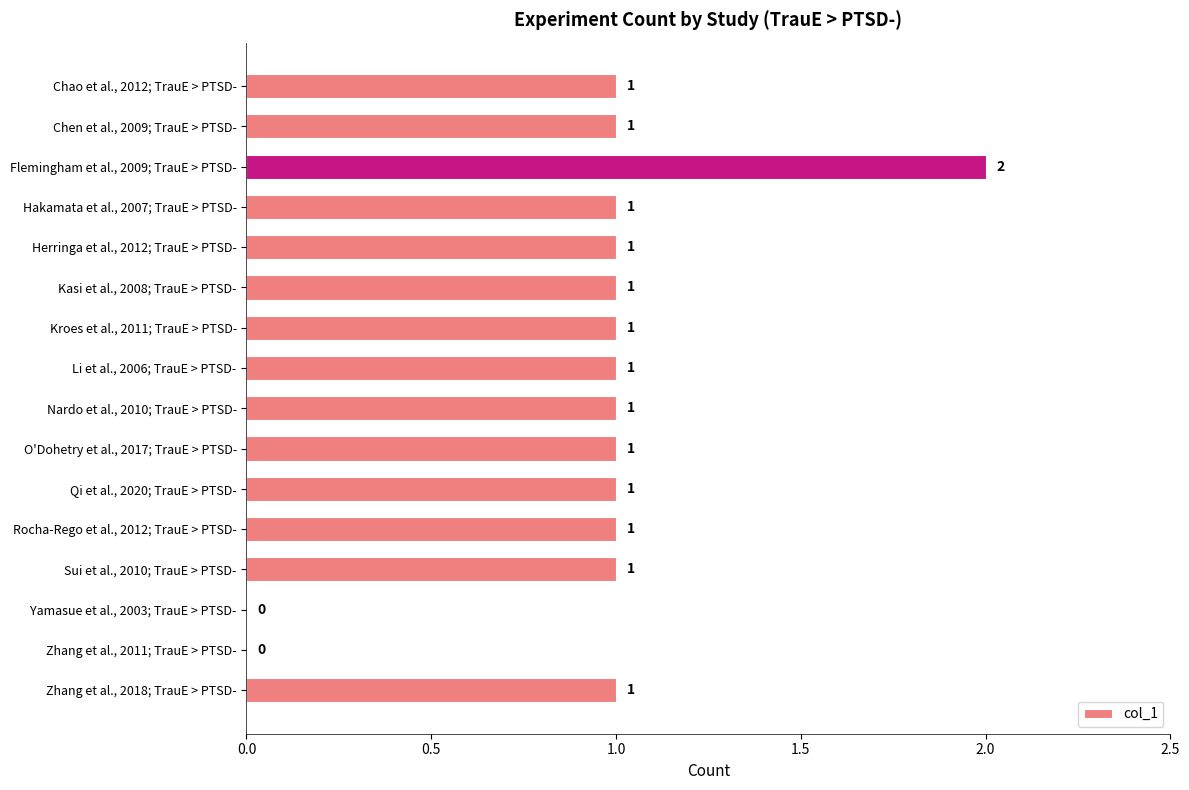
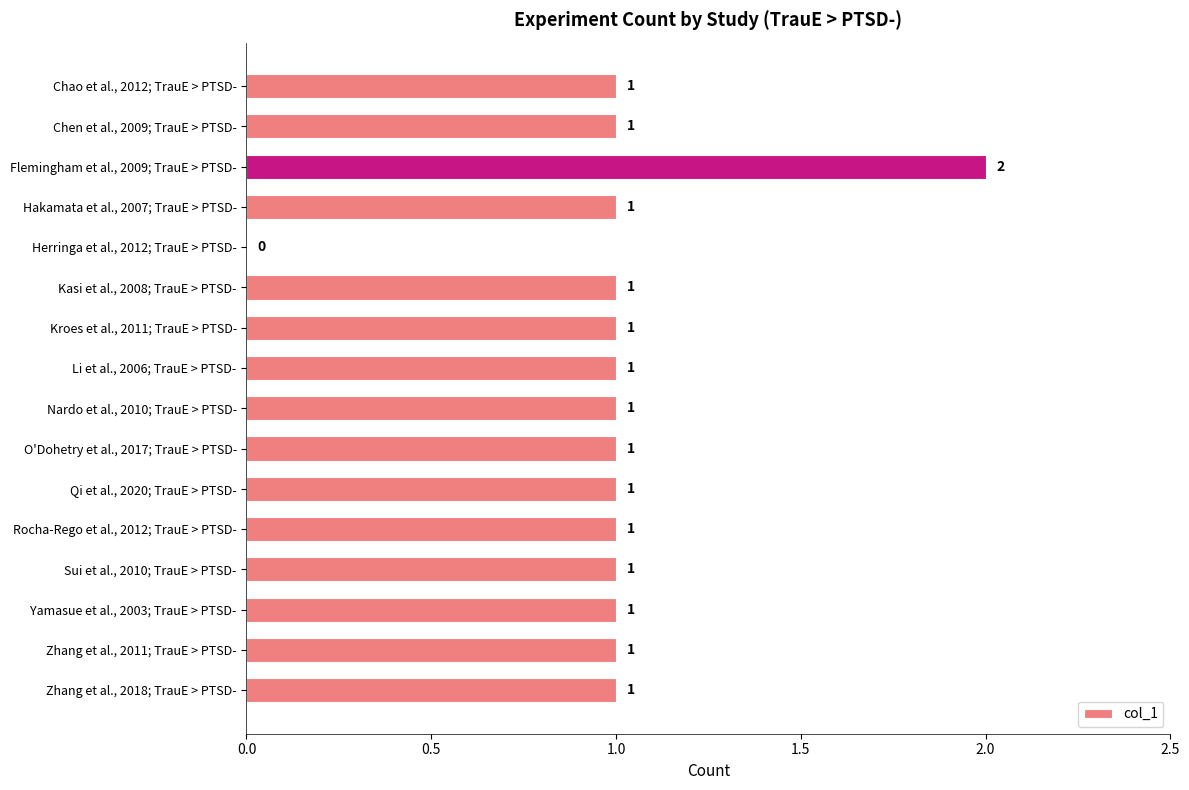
Herringa et al., 2012; TrauE > PTSD-: 1 -> 0
Yamasue et al., 2003; TrauE > PTSD-: 0 -> 1
Zhang et al., 2011; TrauE > PTSD-: 0 -> 1
